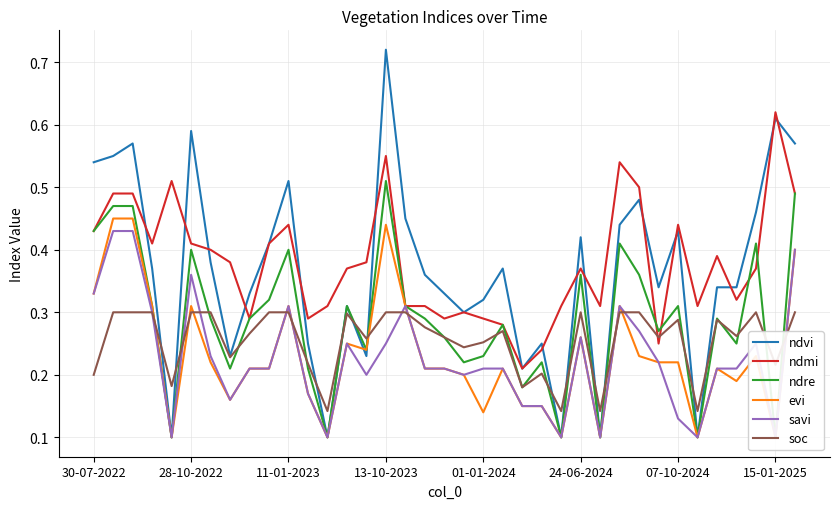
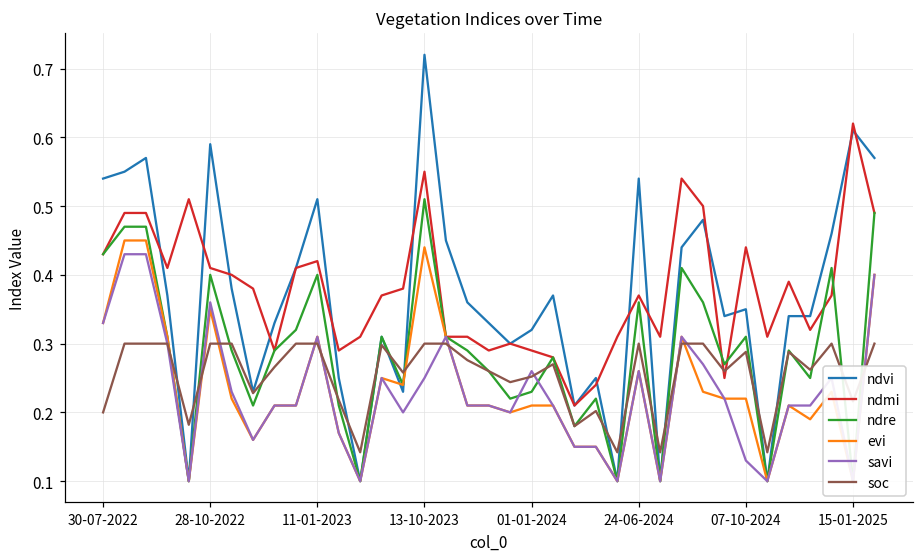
evi, 28-10-2022: 0.31 -> 0.35
ndmi, 11-01-2023: 0.44 -> 0.42
evi, 01-01-2024: 0.14 -> 0.21
savi, 01-01-2024: 0.21 -> 0.26
ndvi, 24-06-2024: 0.42 -> 0.54
ndvi, 07-10-2024: 0.43 -> 0.35
